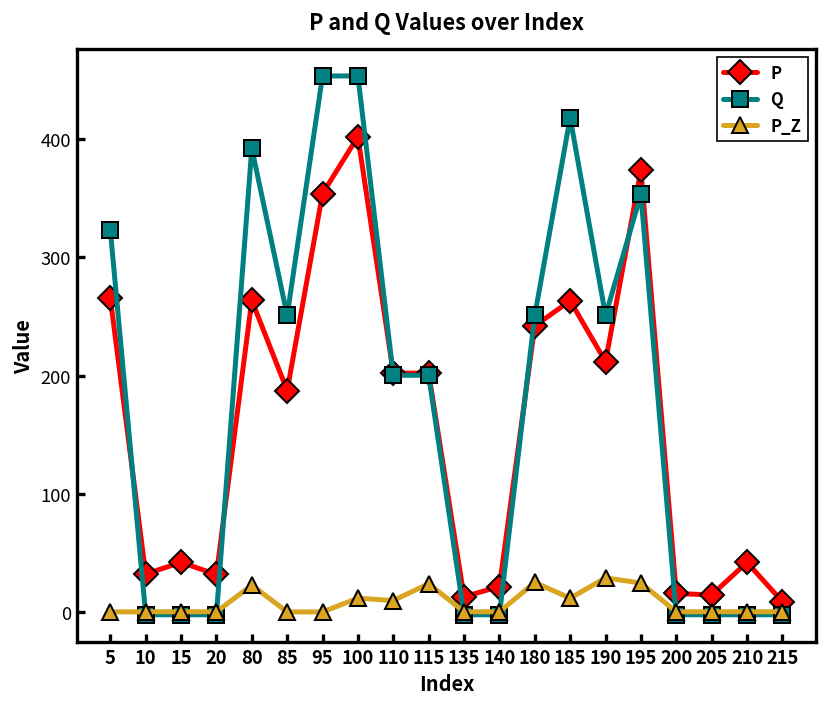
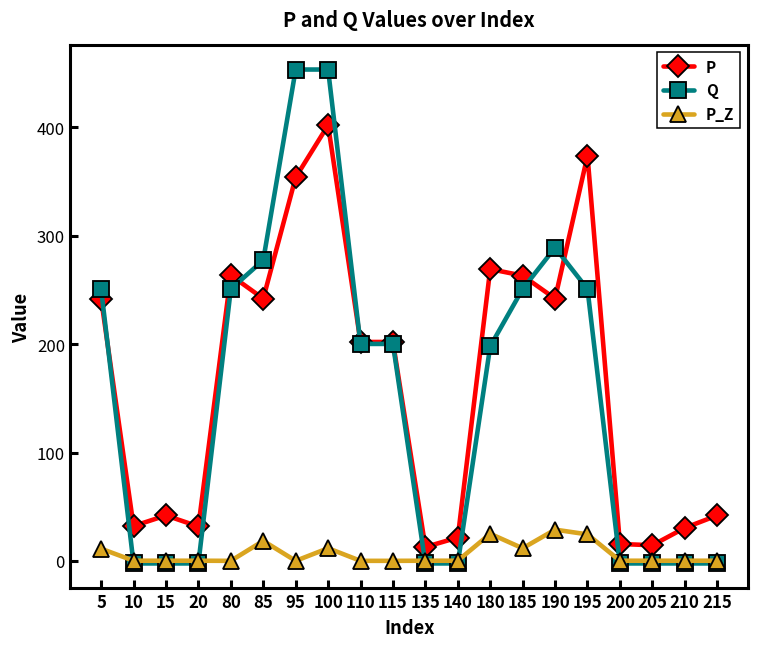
P, 5: 270 -> 240
Q, 5: 320 -> 250
P_Z, 5: 0 -> 10
Q, 80: 390 -> 250
P_Z, 80: 20 -> 0
P, 85: 190 -> 240
Q, 85: 250 -> 280
P_Z, 85: 0 -> 20
P_Z, 110: 10 -> 0
P_Z, 115: 20 -> 0
P, 180: 240 -> 270
Q, 180: 250 -> 200
Q, 185: 420 -> 250
P, 190: 210 -> 240
Q, 190: 250 -> 290
Q, 195: 350 -> 250
P, 210: 40 -> 30
P, 215: 10 -> 40
